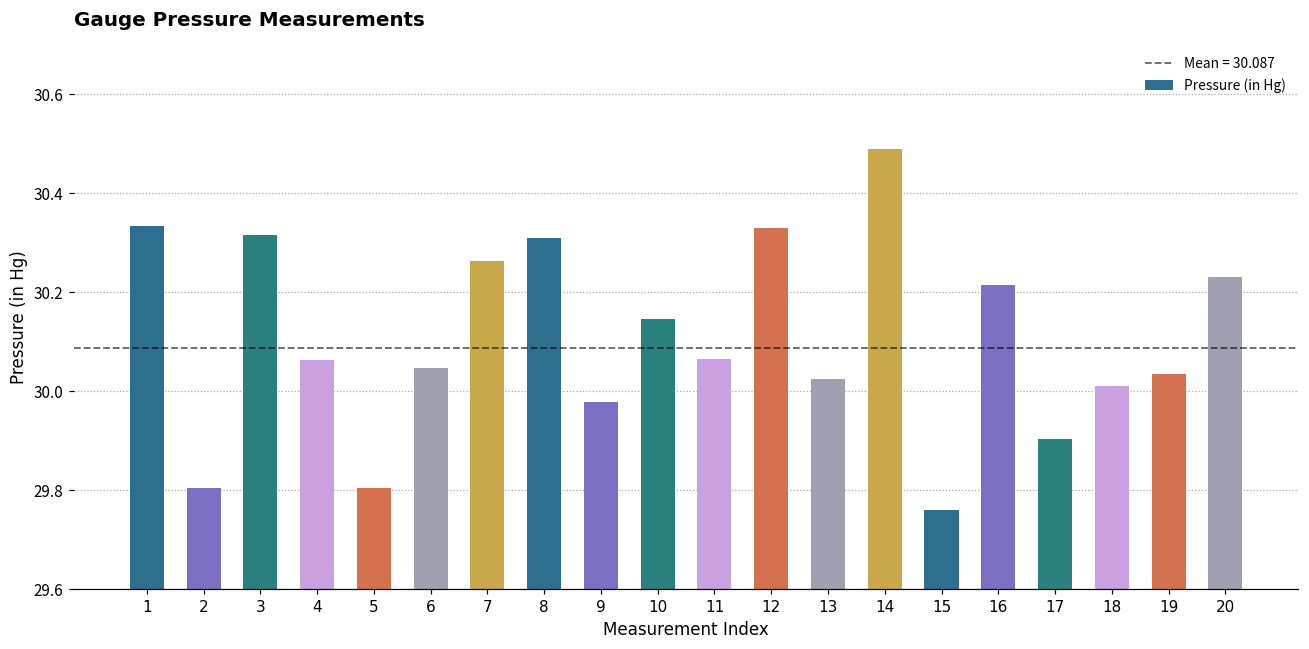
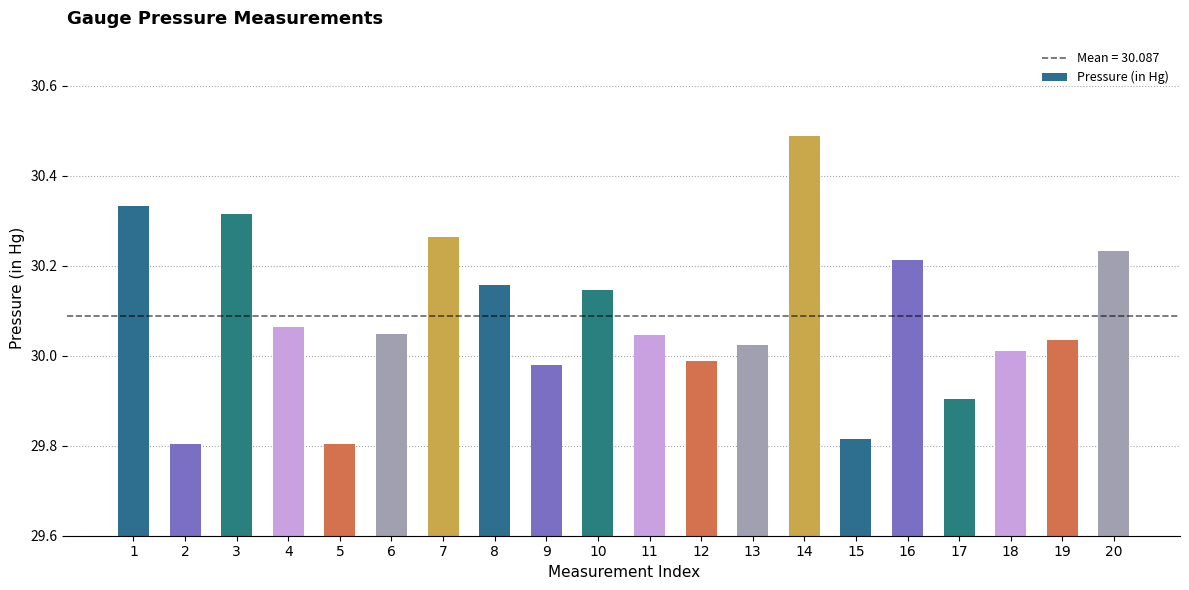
8: 30.31 -> 30.16
11: 30.06 -> 30.05
12: 30.33 -> 29.99
15: 29.76 -> 29.81
